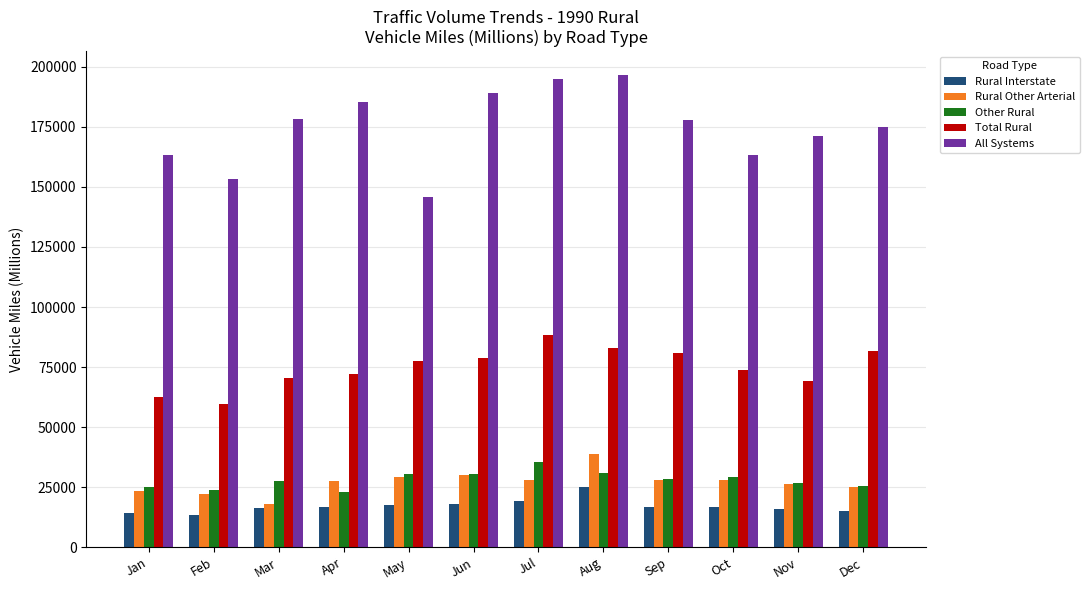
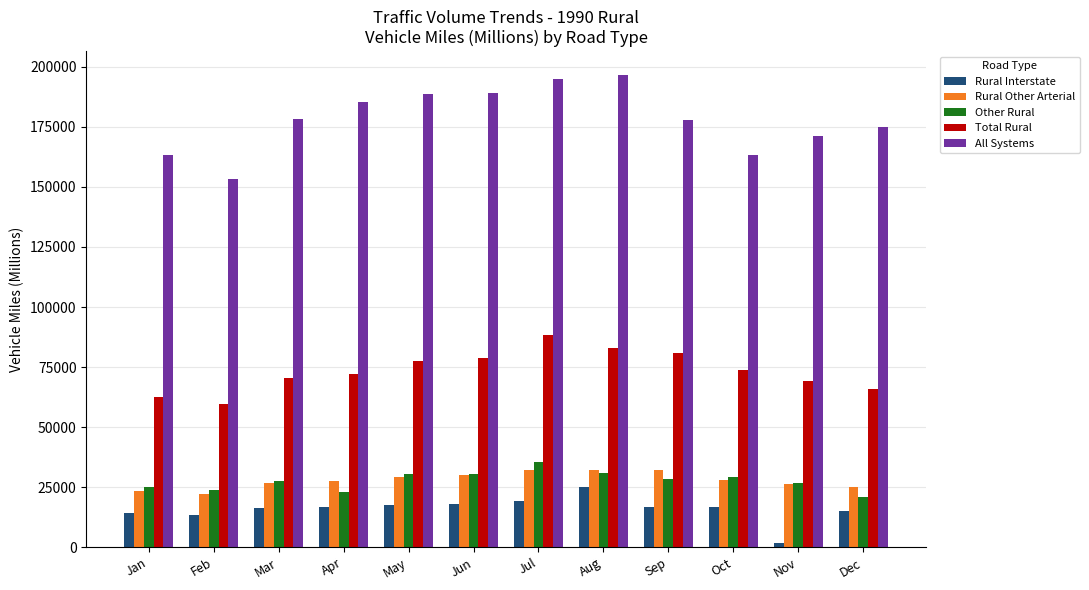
Rural Other Arterial, Mar: 18000 -> 27000
All Systems, May: 146000 -> 189000
Rural Other Arterial, Jul: 28000 -> 32000
Rural Other Arterial, Aug: 39000 -> 32000
Rural Other Arterial, Sep: 28000 -> 32000
Rural Interstate, Nov: 16000 -> 2000
Other Rural, Dec: 25000 -> 21000
Total Rural, Dec: 82000 -> 66000
